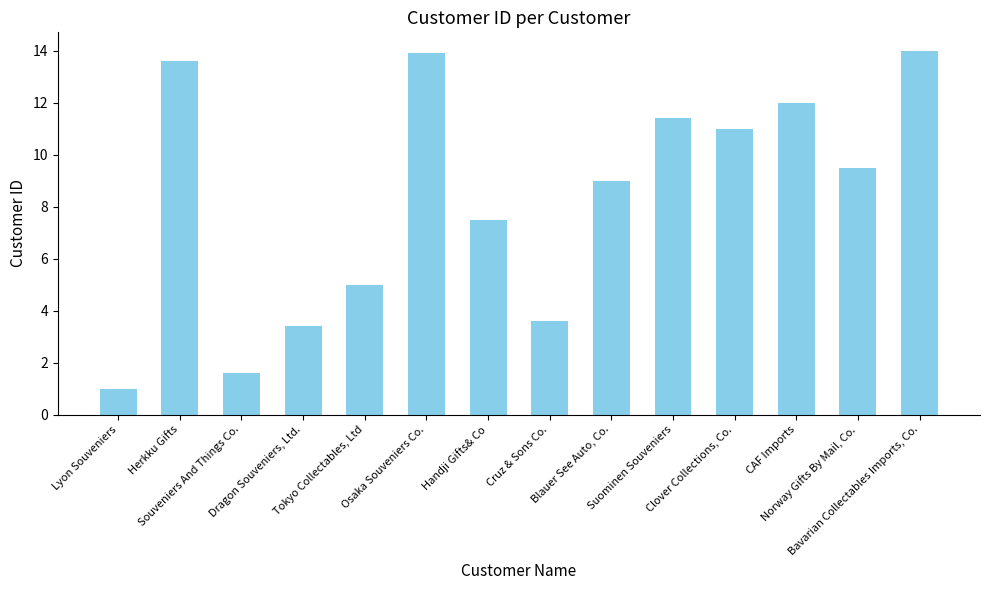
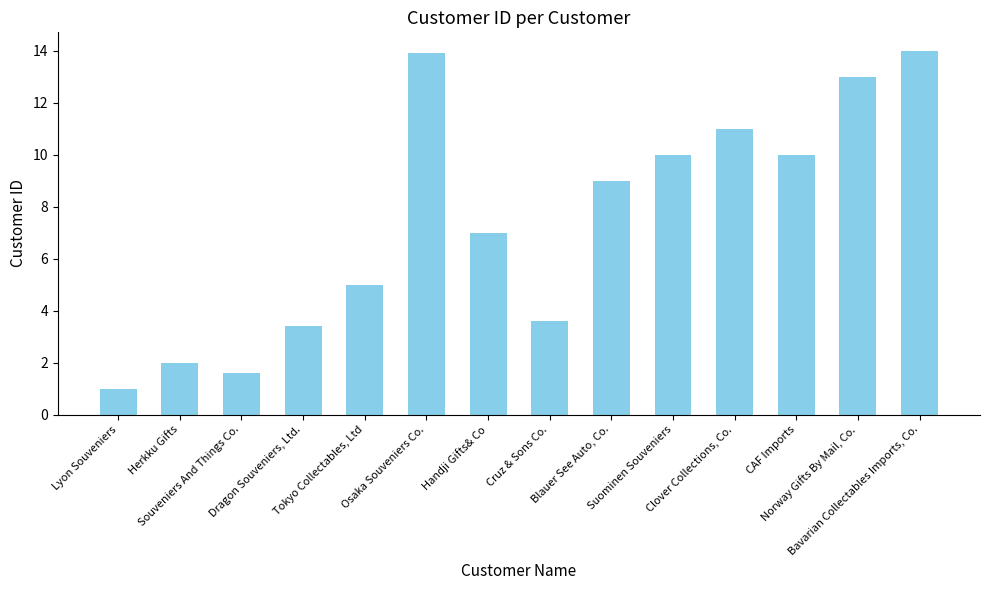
Herkku Gifts: 13.6 -> 2.0
Handji Gifts& Co: 7.5 -> 7.0
Suominen Souveniers: 11.4 -> 10.0
CAF Imports: 12 -> 10
Norway Gifts By Mail, Co.: 9.5 -> 13.0
